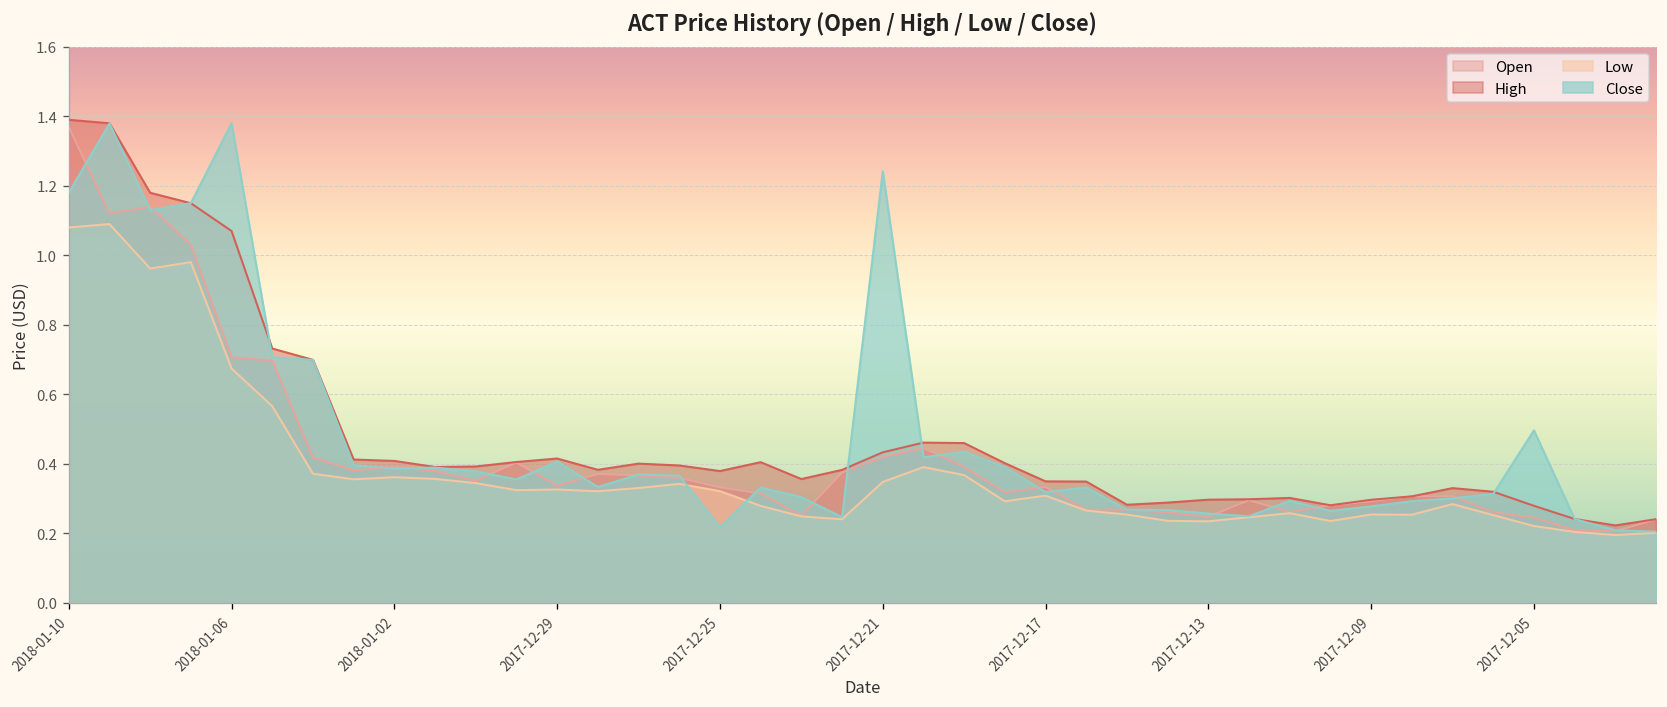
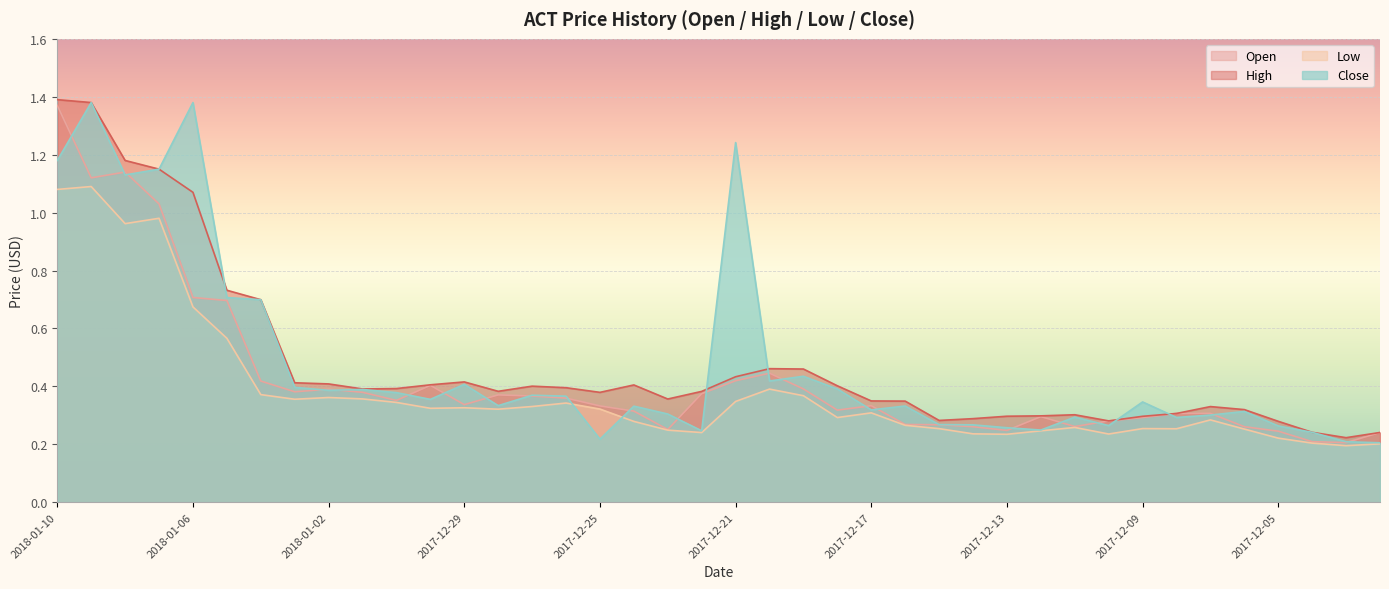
Close, 2017-12-09: 0.28 -> 0.35
Close, 2017-12-05: 0.50 -> 0.26
